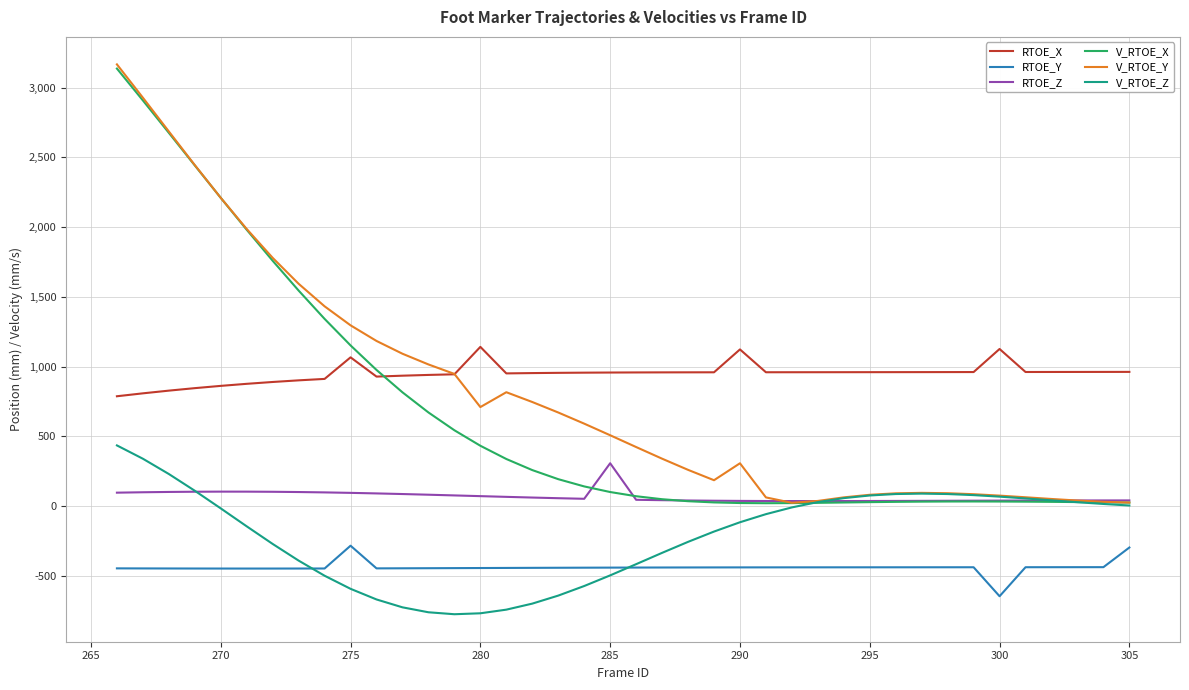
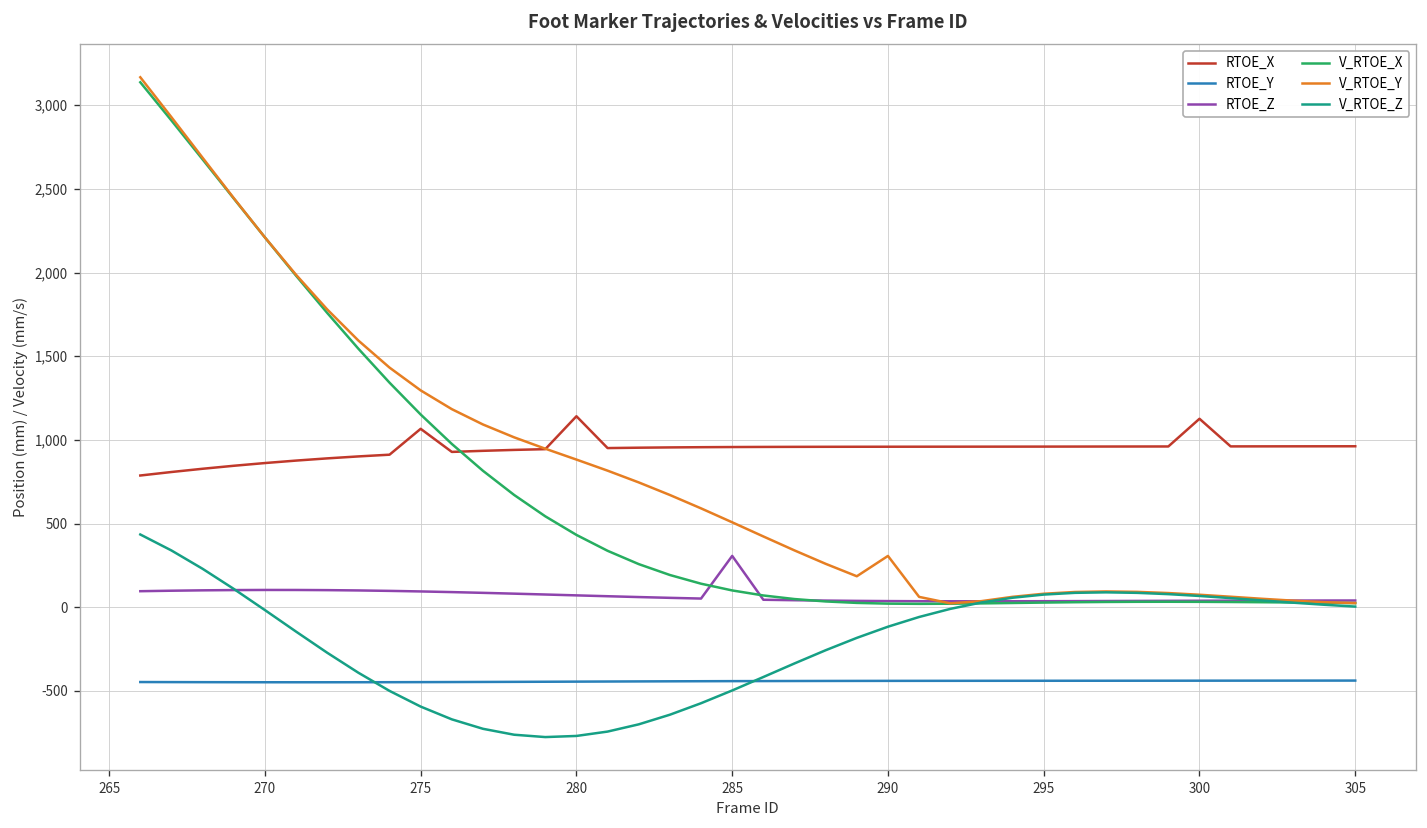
RTOE_Y, 275: -280 -> -450
V_RTOE_Y, 280: 710 -> 880
RTOE_X, 290: 1,120 -> 960
RTOE_Y, 300: -650 -> -440
RTOE_Y, 305: -300 -> -440
